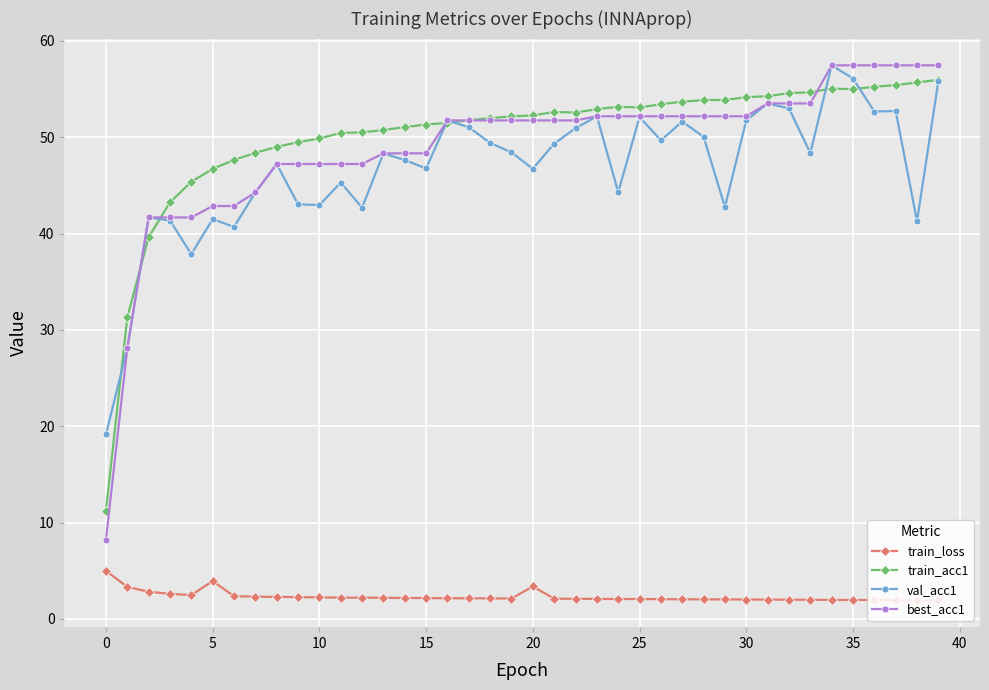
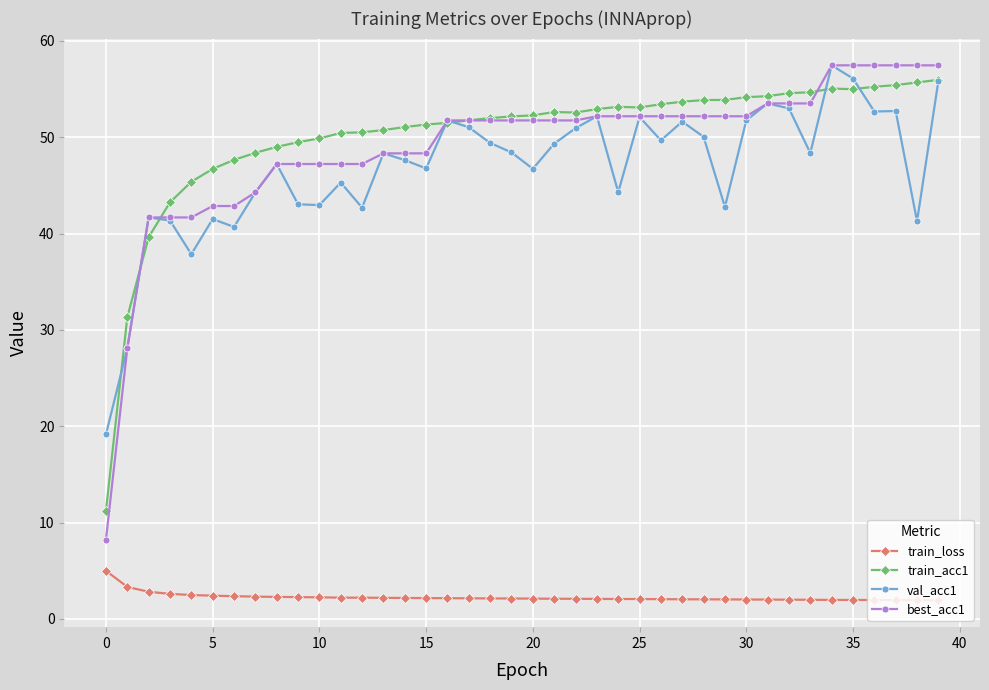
train_loss, 5: 4 -> 2
train_loss, 20: 3 -> 2
